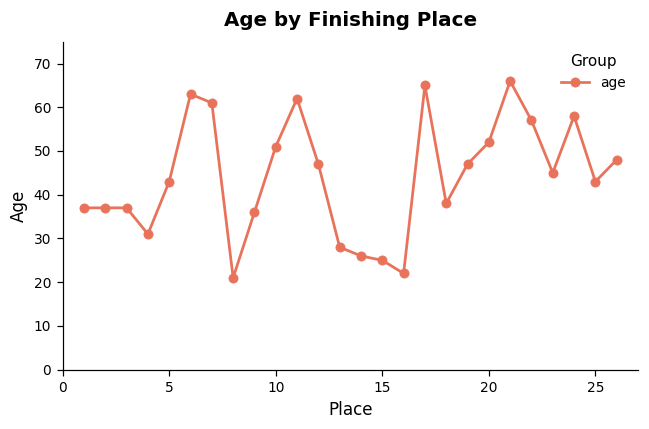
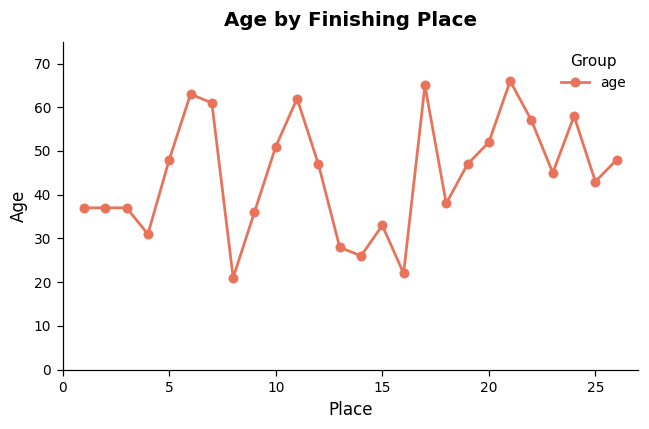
5: 43 -> 48
15: 25 -> 33
